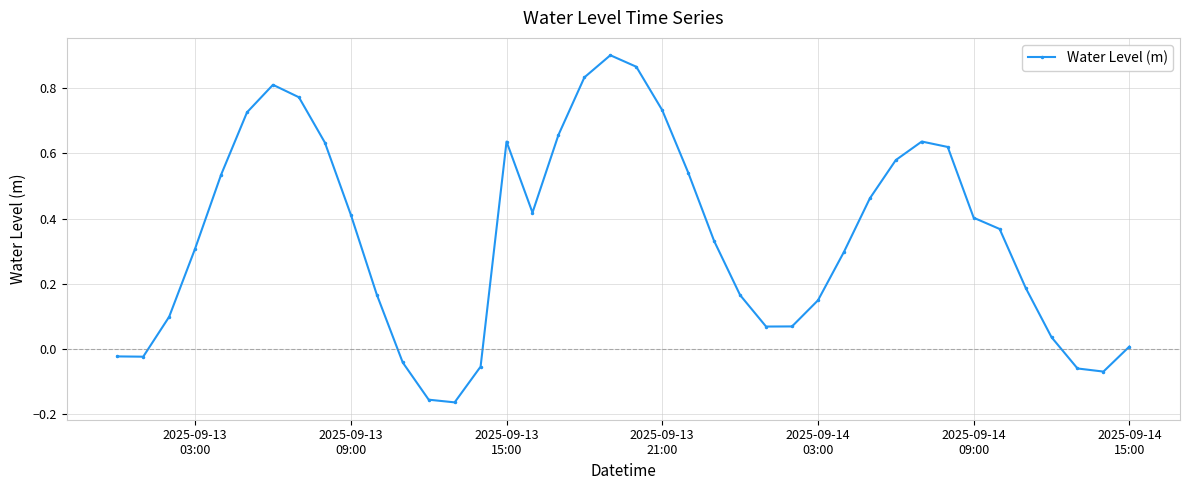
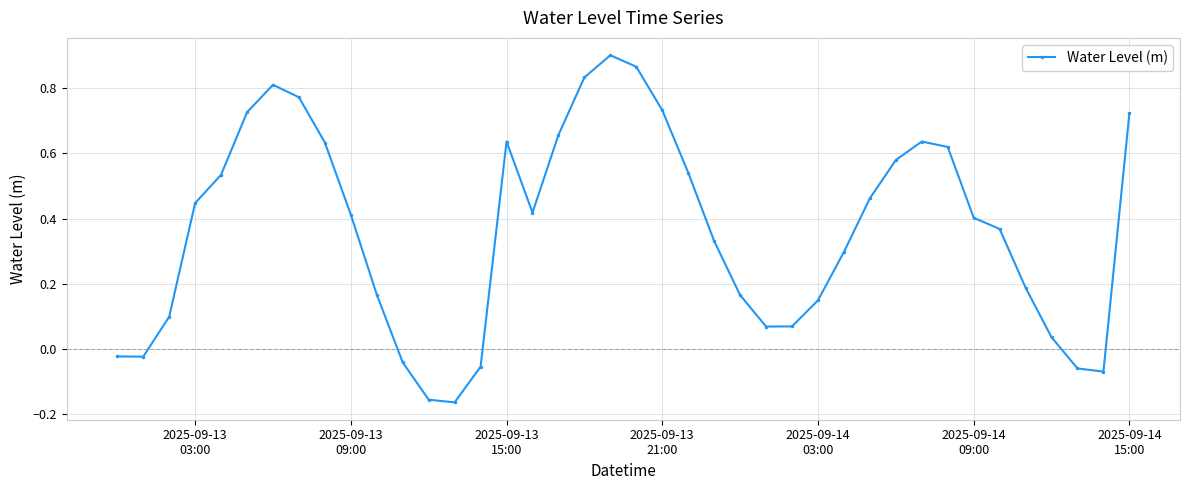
2025-09-13 03:00: 0.31 -> 0.45
2025-09-14 15:00: 0.01 -> 0.72
